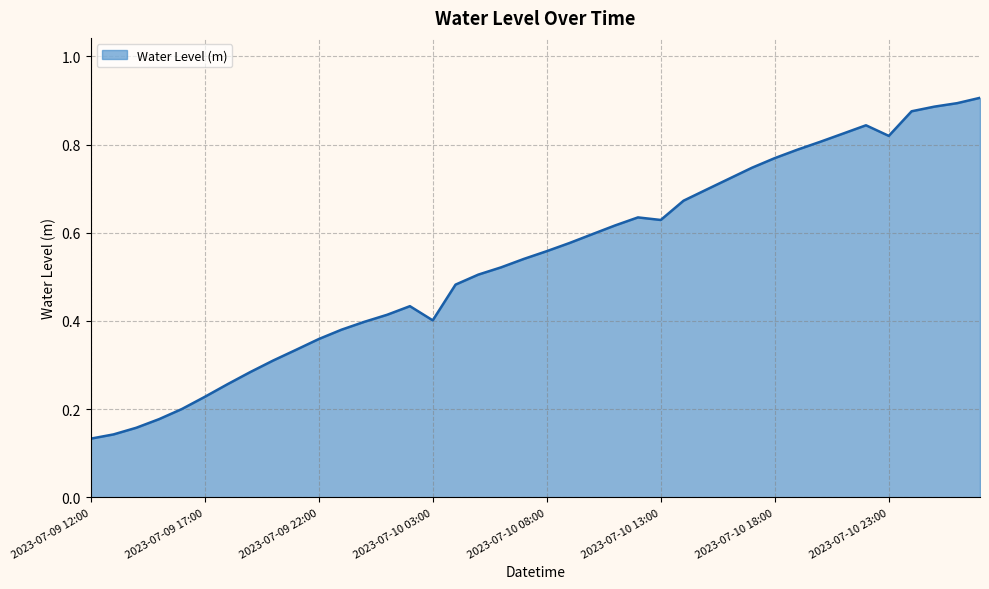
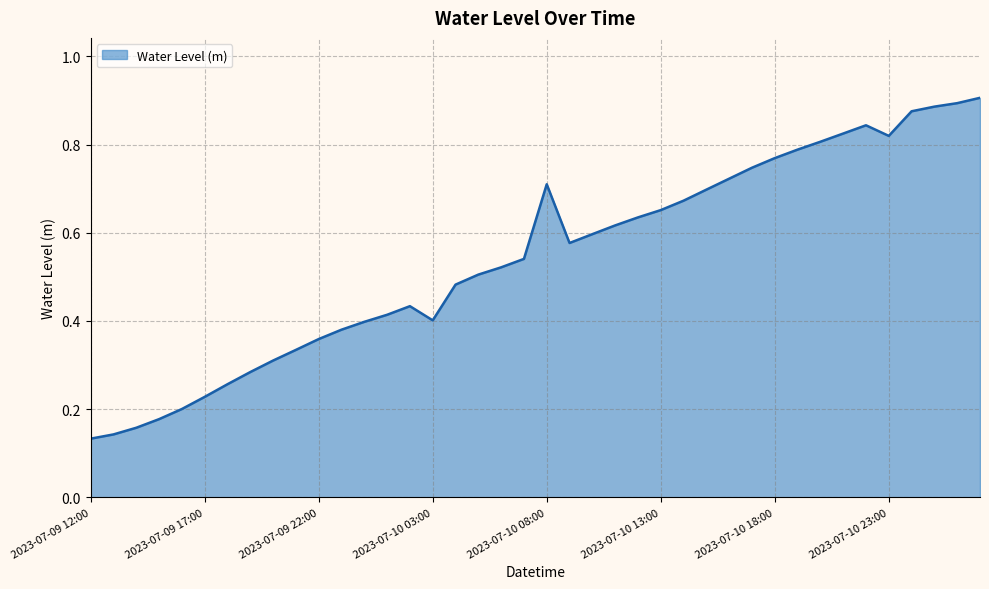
2023-07-10 08:00: 0.56 -> 0.71
2023-07-10 13:00: 0.63 -> 0.65
